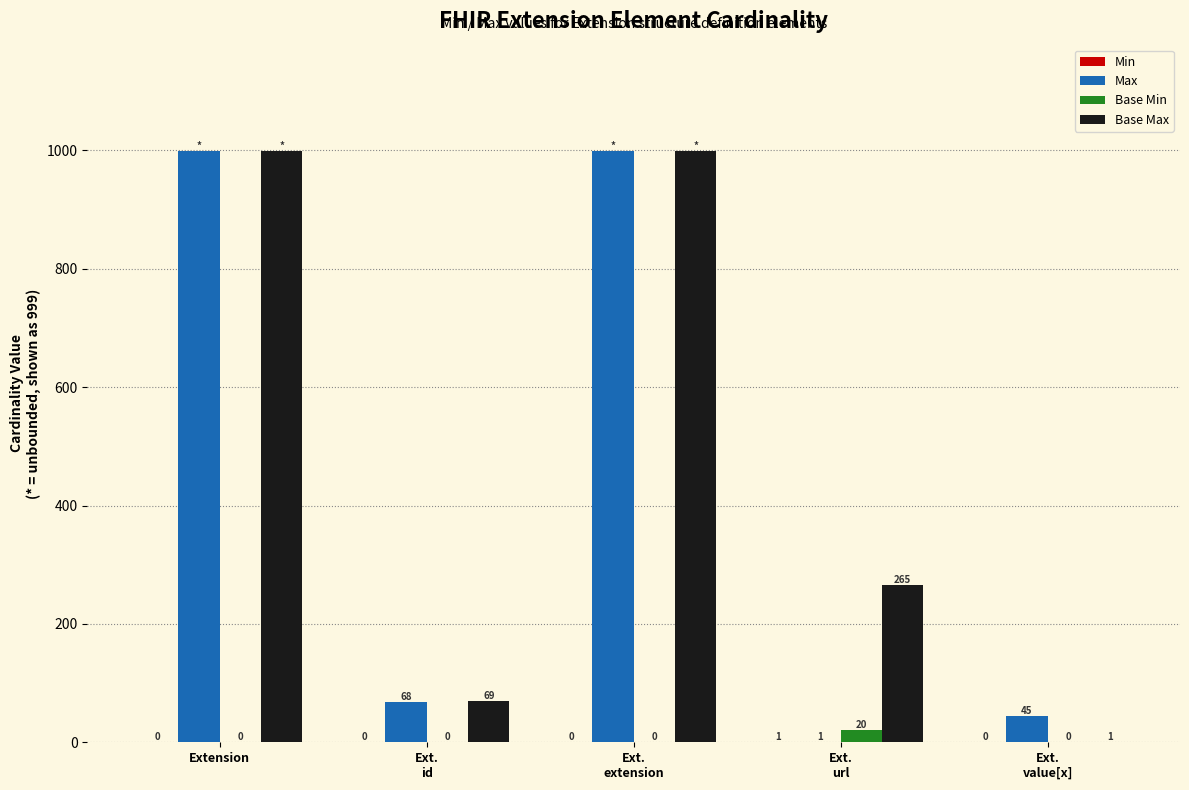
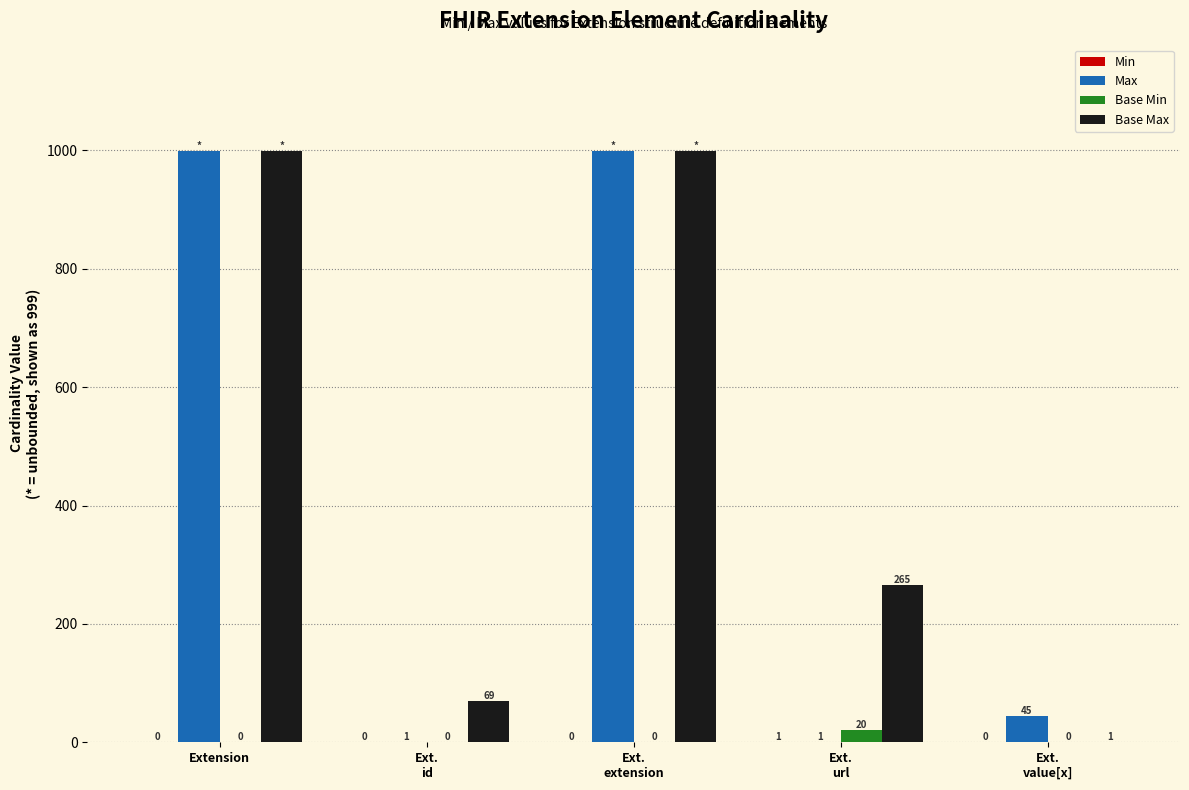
Max, Ext. id: 68 -> 1
